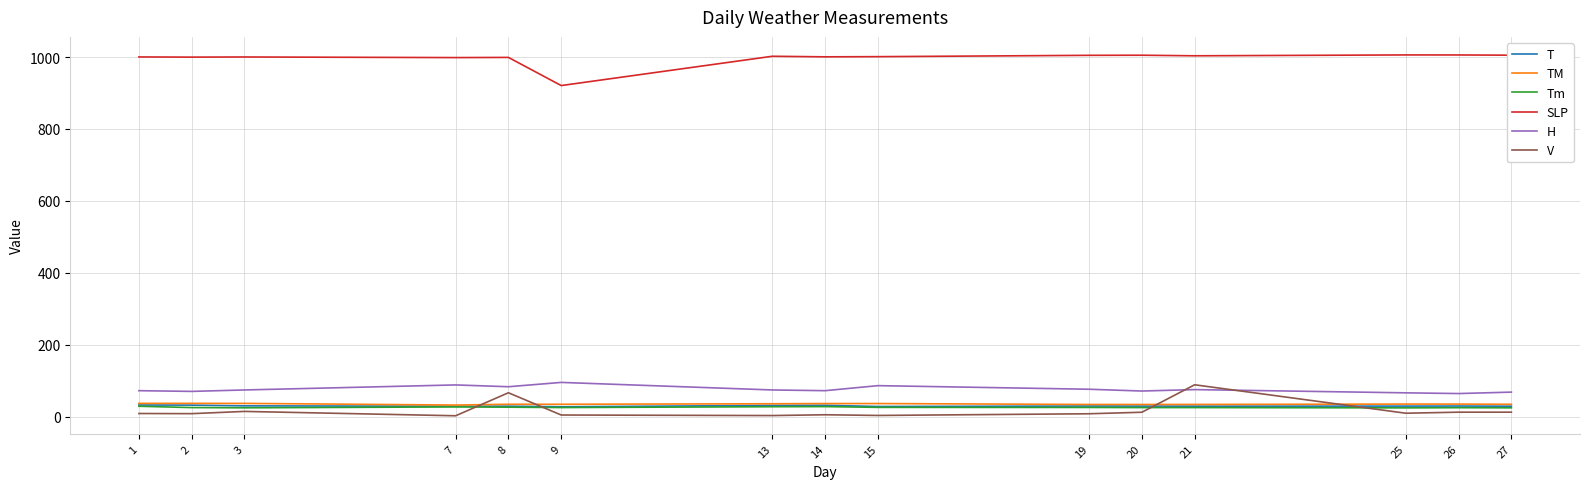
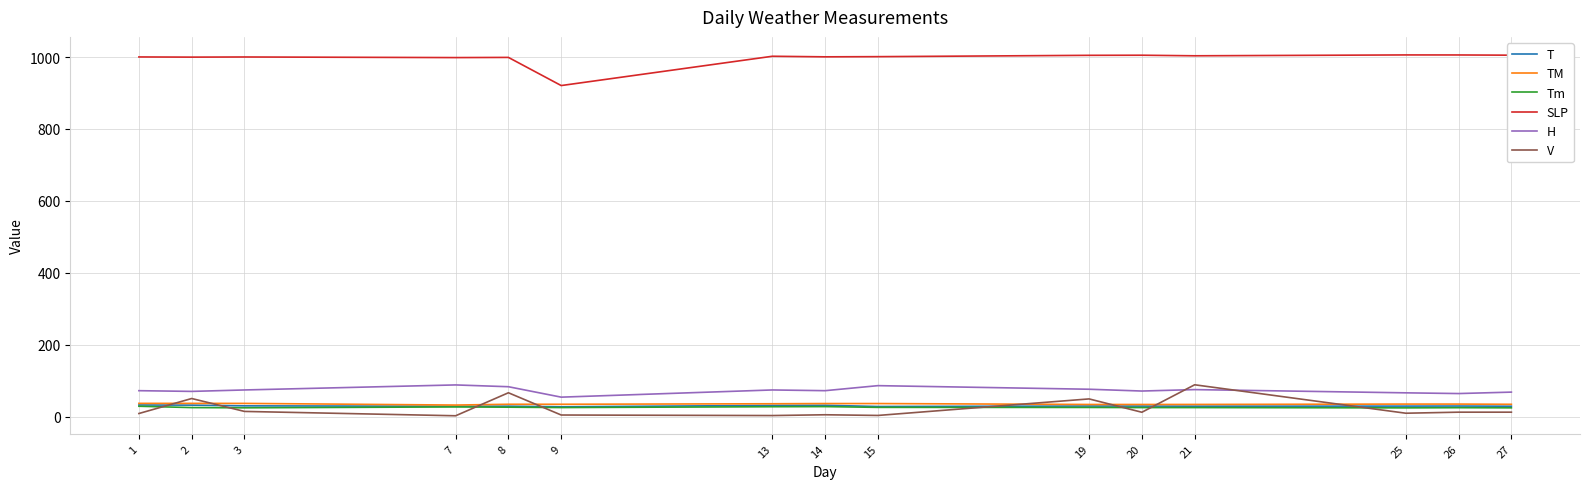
V, 2: 10 -> 50
H, 9: 100 -> 50
V, 19: 10 -> 50
